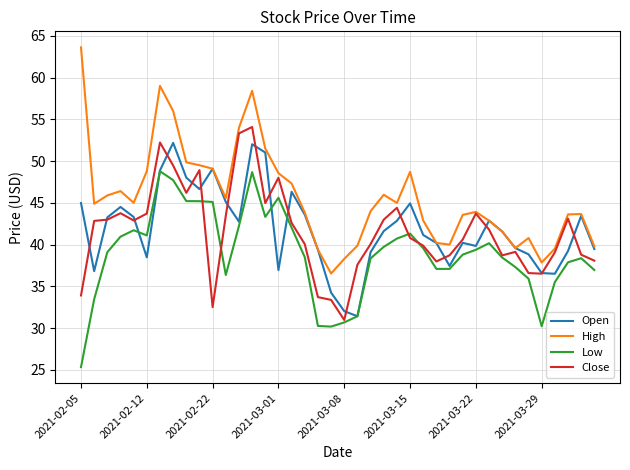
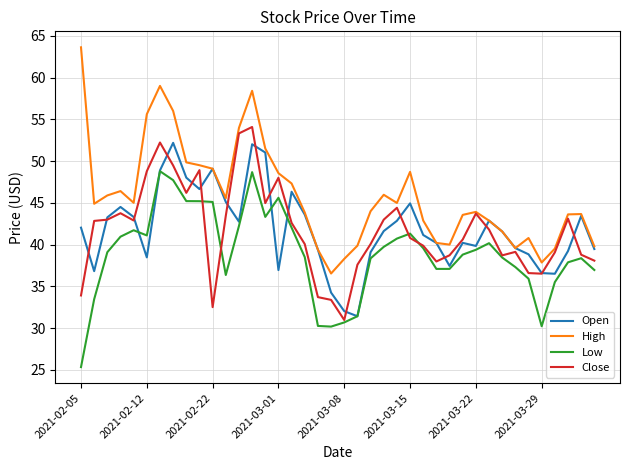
Open, 2021-02-05: 45 -> 42
High, 2021-02-12: 49 -> 56
Close, 2021-02-12: 44 -> 49
